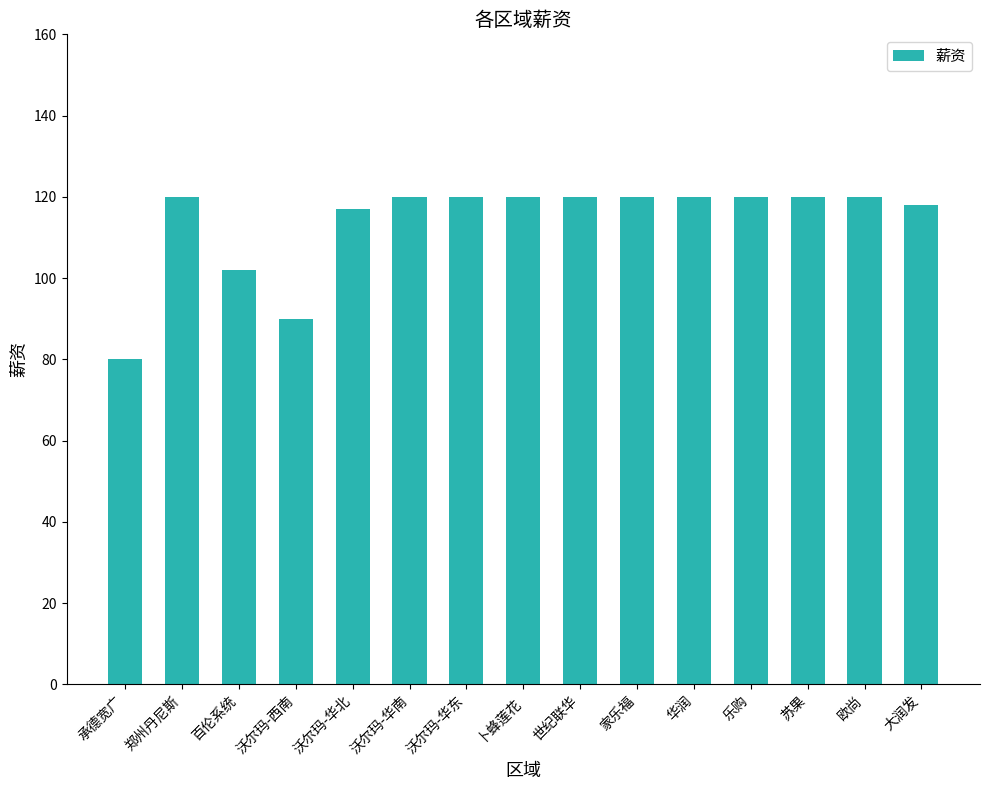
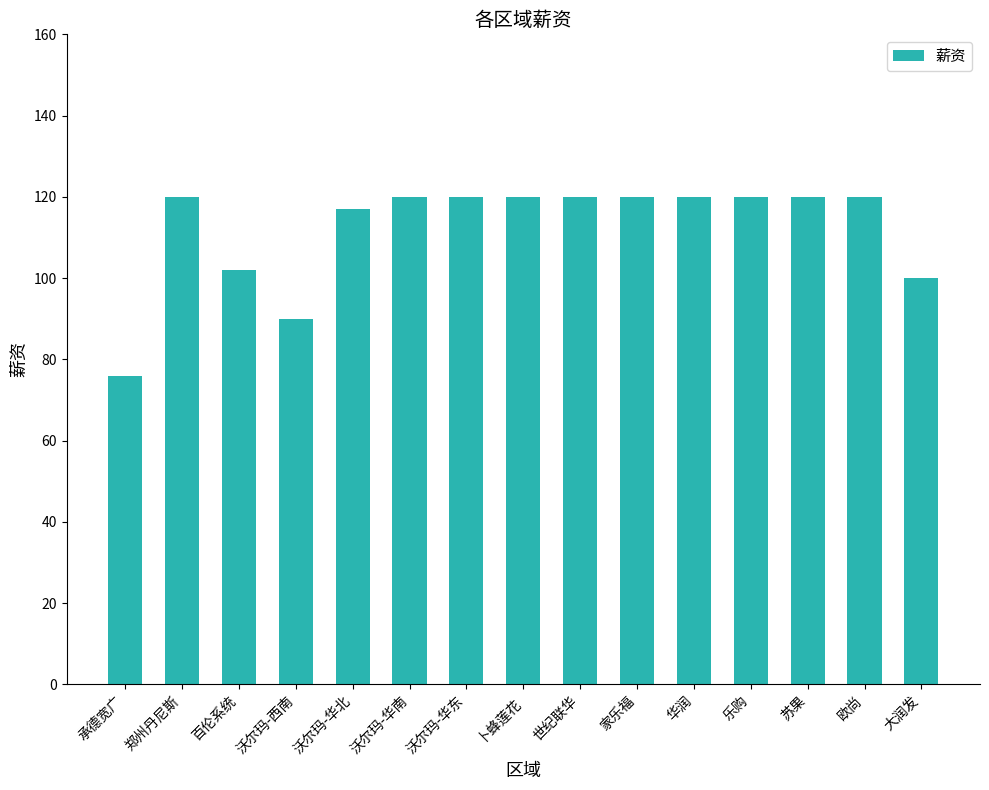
承德宽广: 80 -> 76
大润发: 118 -> 100
